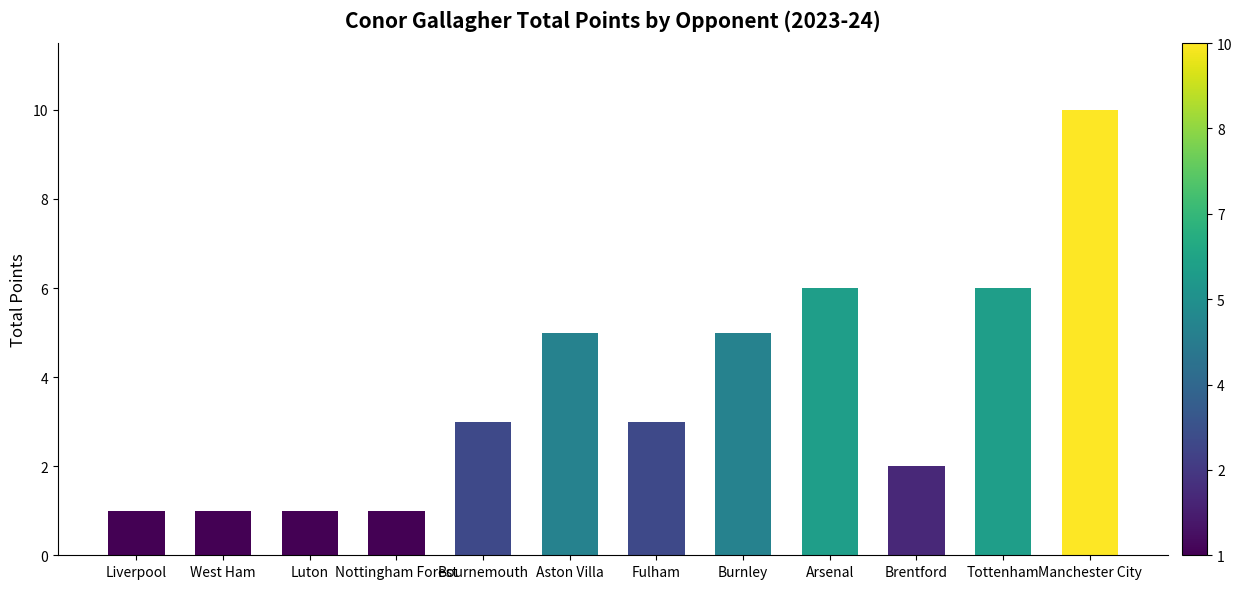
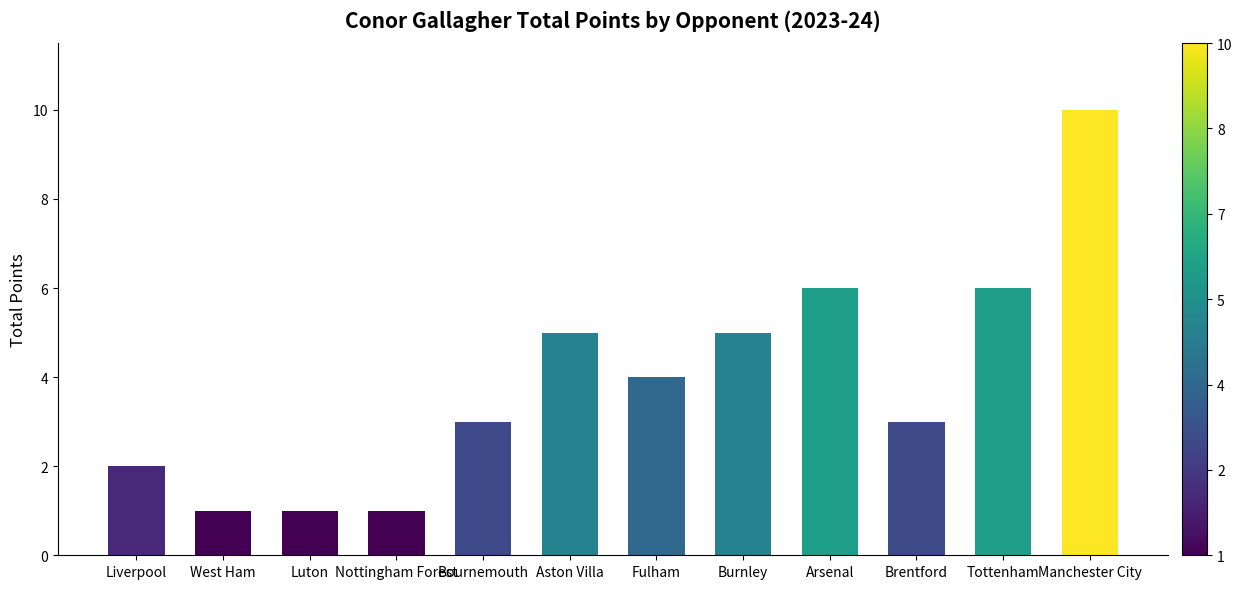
Liverpool: 1 -> 2
Fulham: 3 -> 4
Brentford: 2 -> 3
